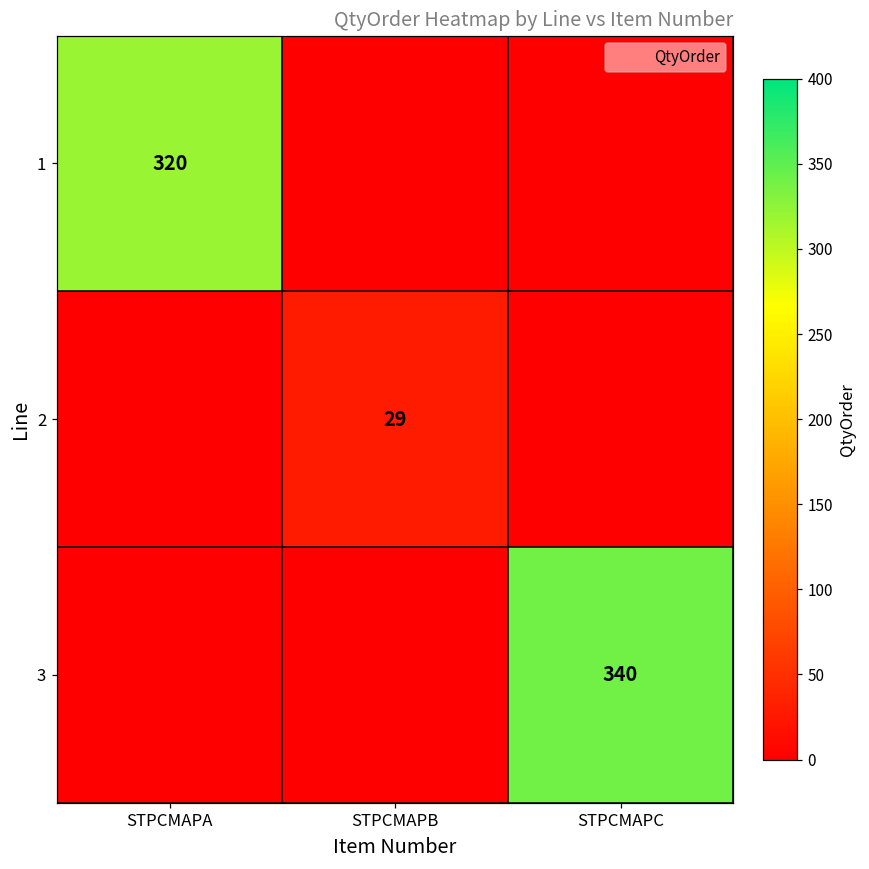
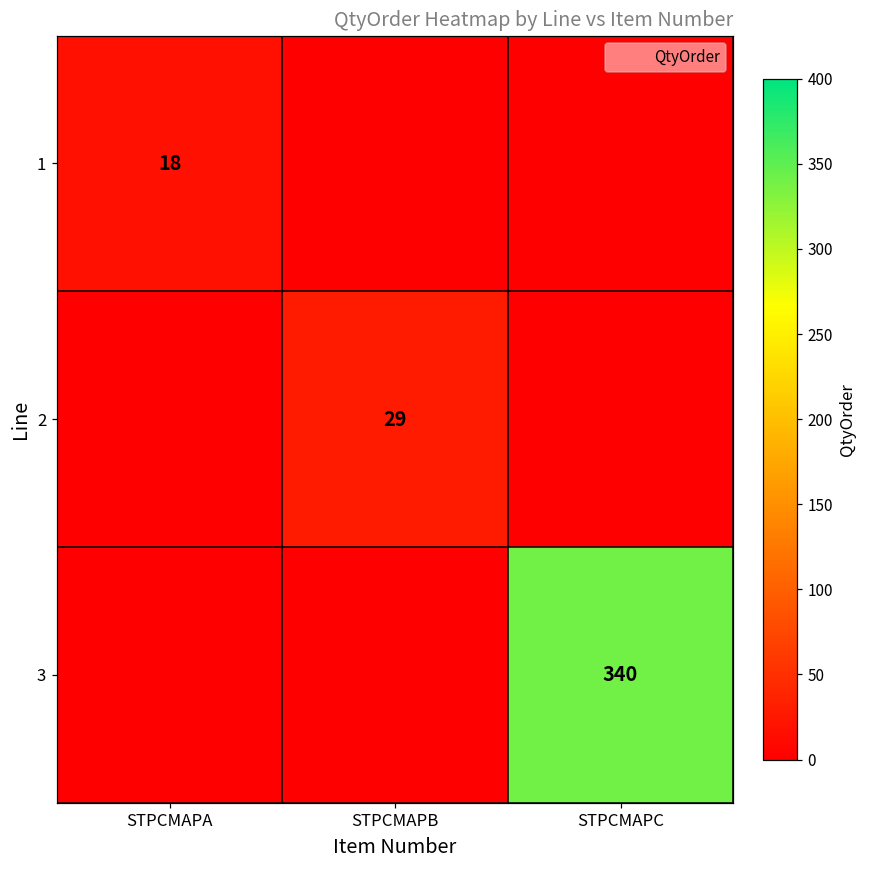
1, STPCMAPA: 320 -> 18
